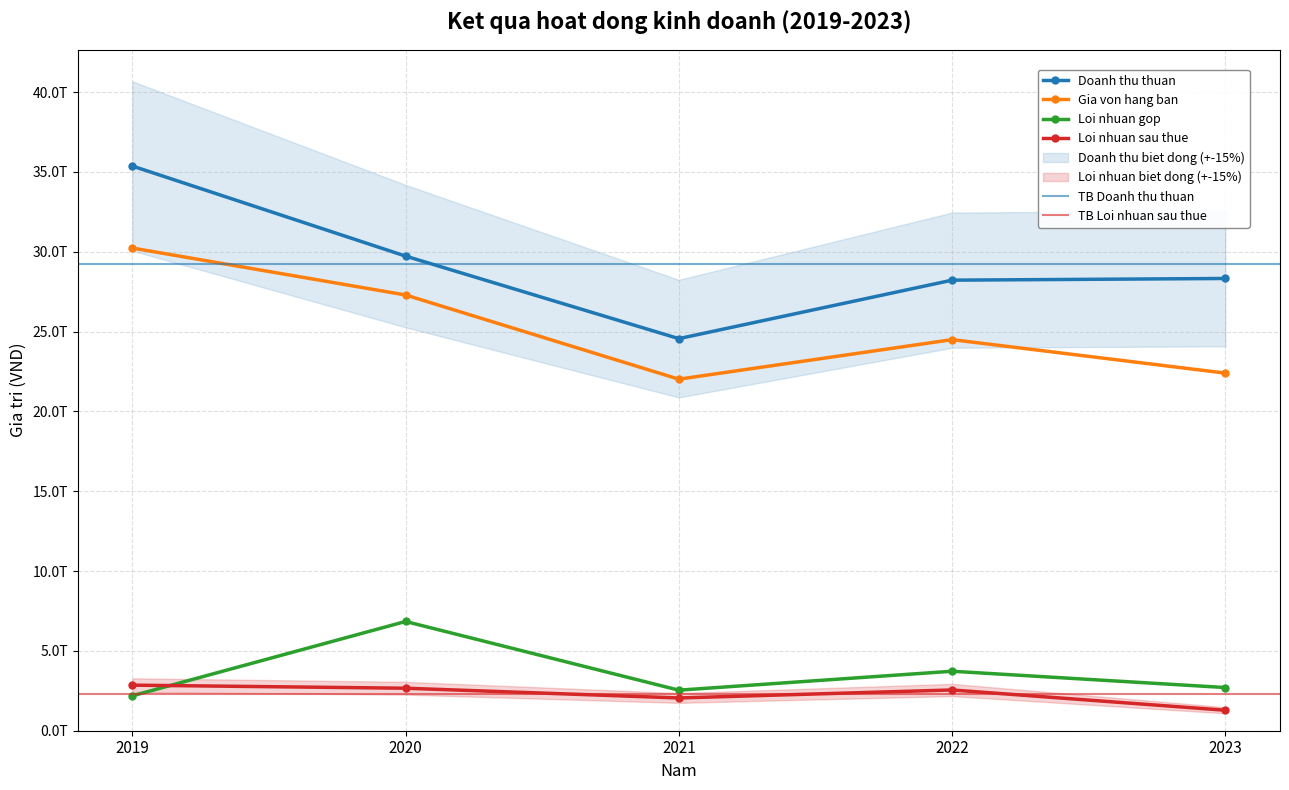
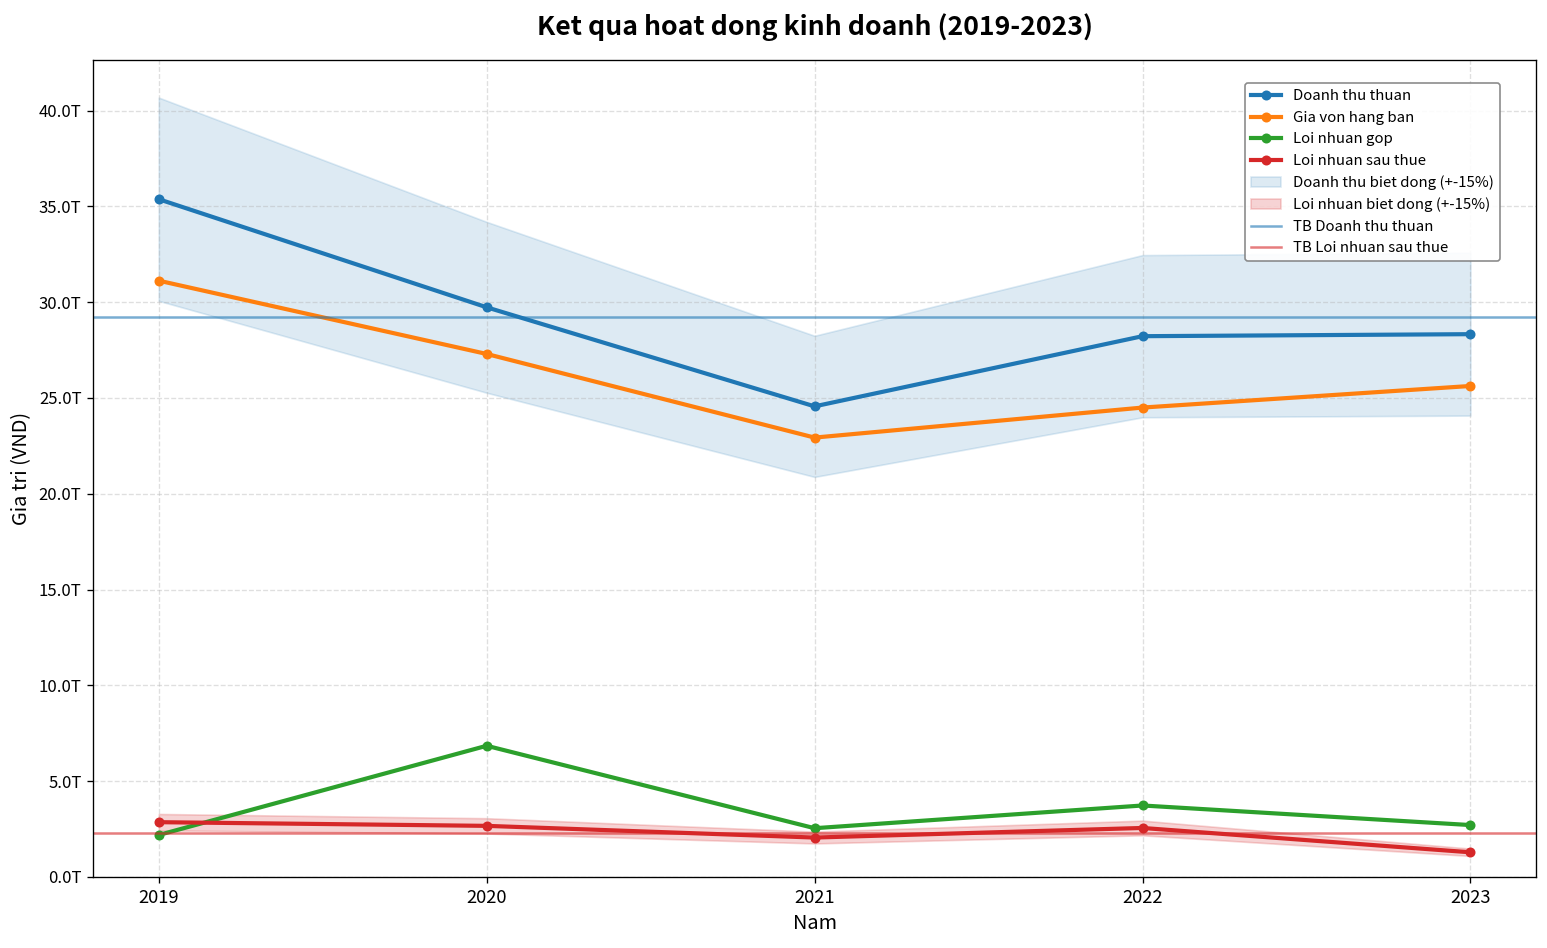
Gia von hang ban, 2019: 30.2T -> 31.1T
Gia von hang ban, 2021: 22.0T -> 22.9T
Gia von hang ban, 2023: 22.4T -> 25.6T
